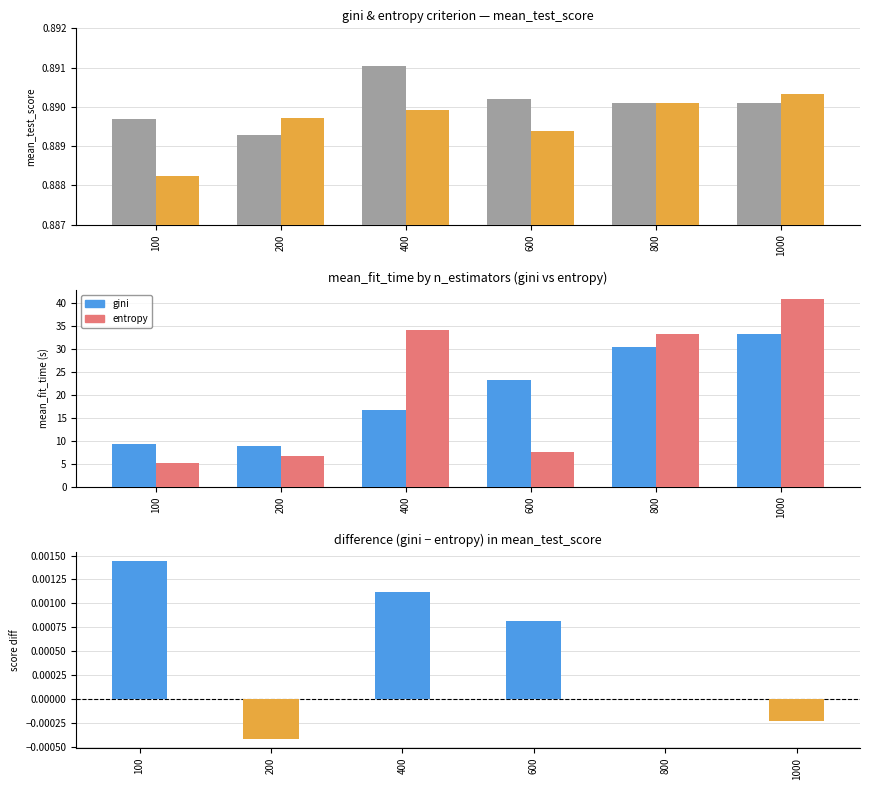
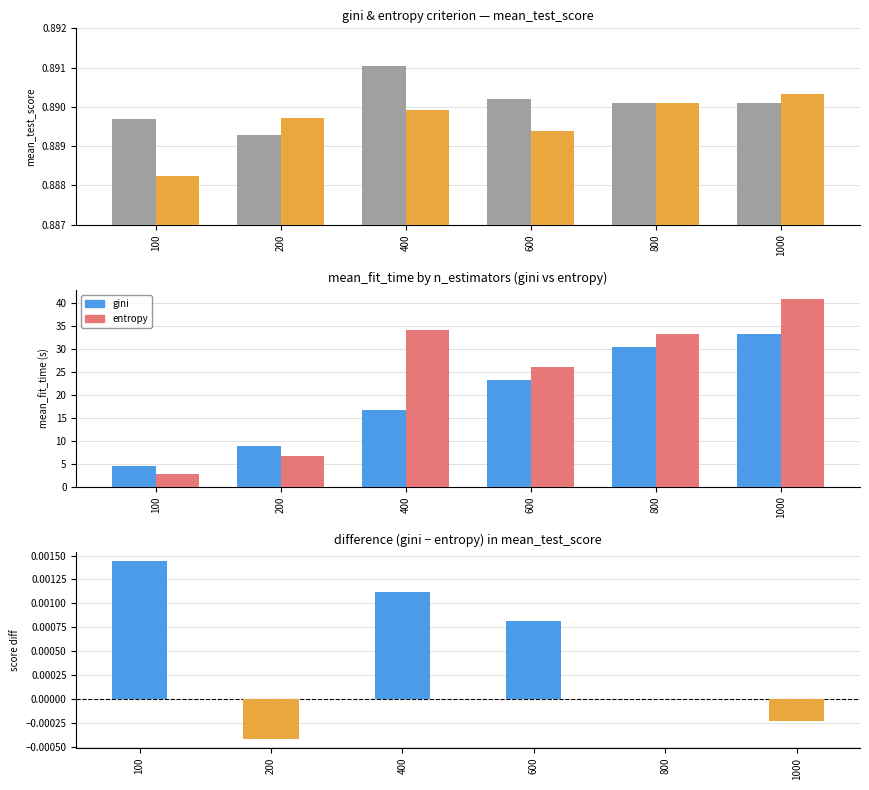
mean_fit_time by n_estimators (gini vs entropy), gini, 100: 9 -> 4
mean_fit_time by n_estimators (gini vs entropy), entropy, 100: 5 -> 3
mean_fit_time by n_estimators (gini vs entropy), entropy, 600: 8 -> 26
